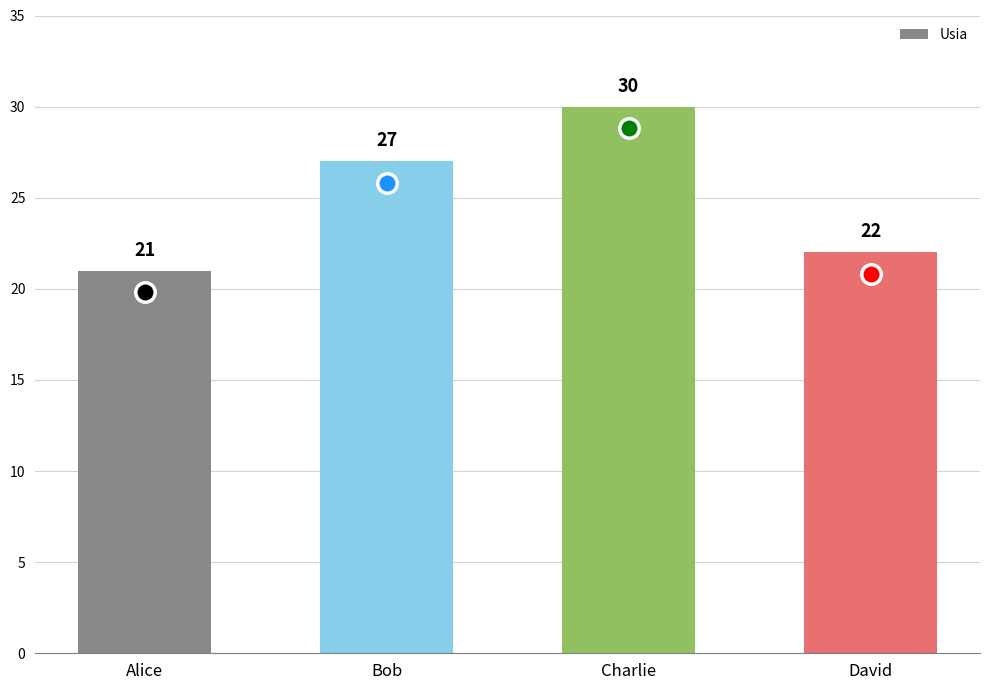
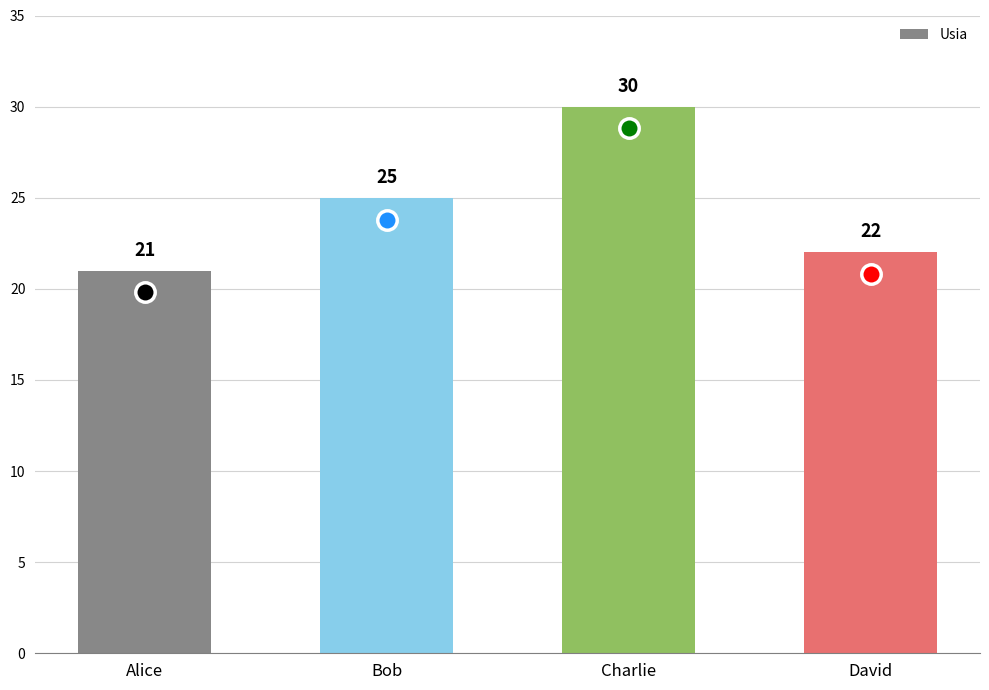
Usia, Bob: 27 -> 25
